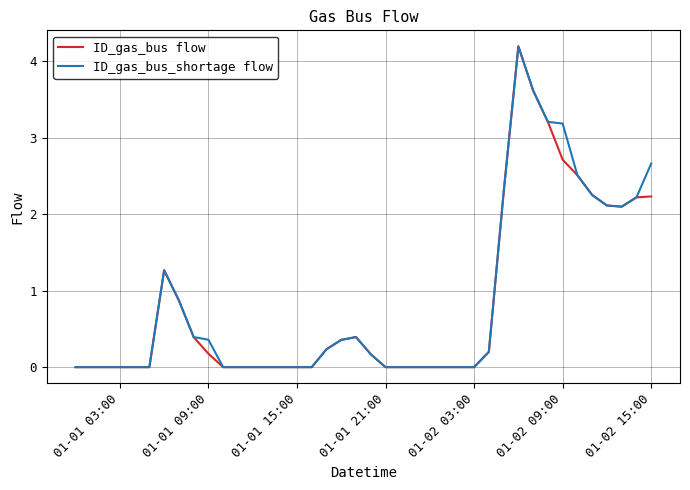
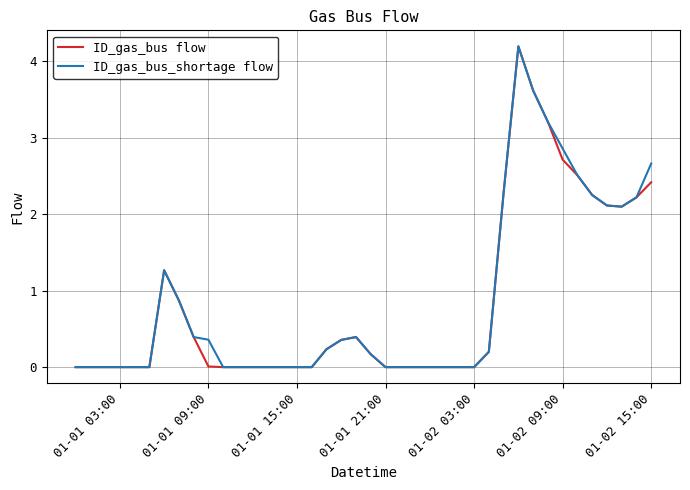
ID_gas_bus flow, 01-01 09:00: 0.2 -> 0.0
ID_gas_bus_shortage flow, 01-02 09:00: 3.2 -> 2.9
ID_gas_bus flow, 01-02 15:00: 2.2 -> 2.4
